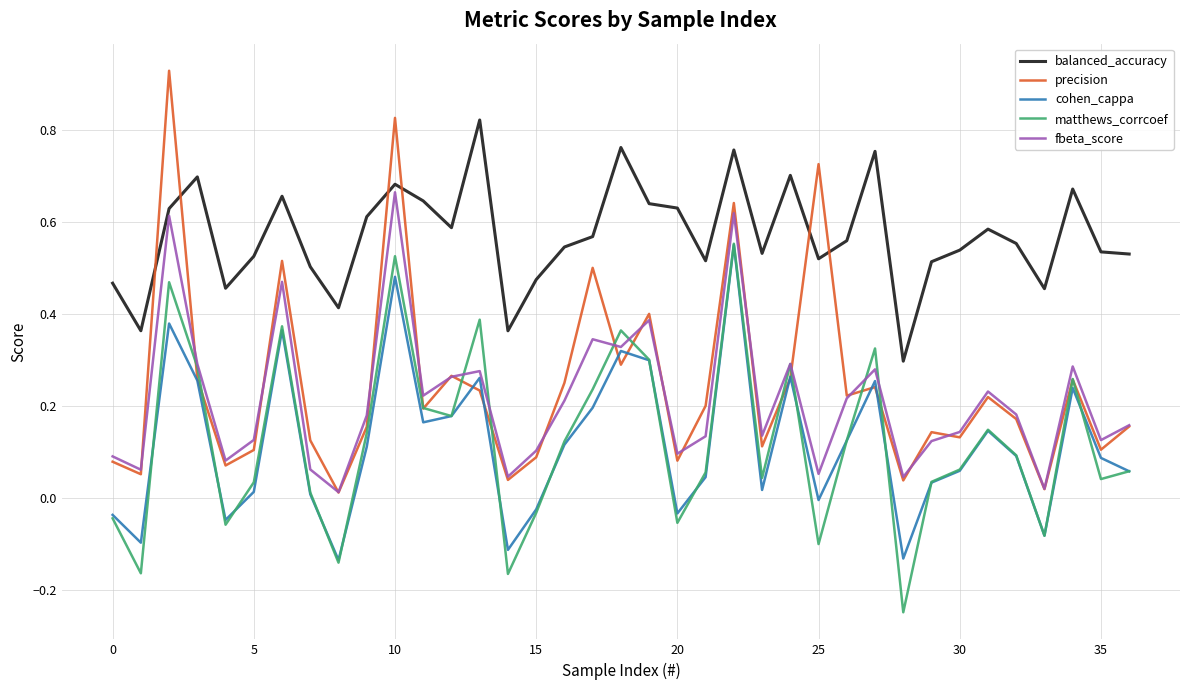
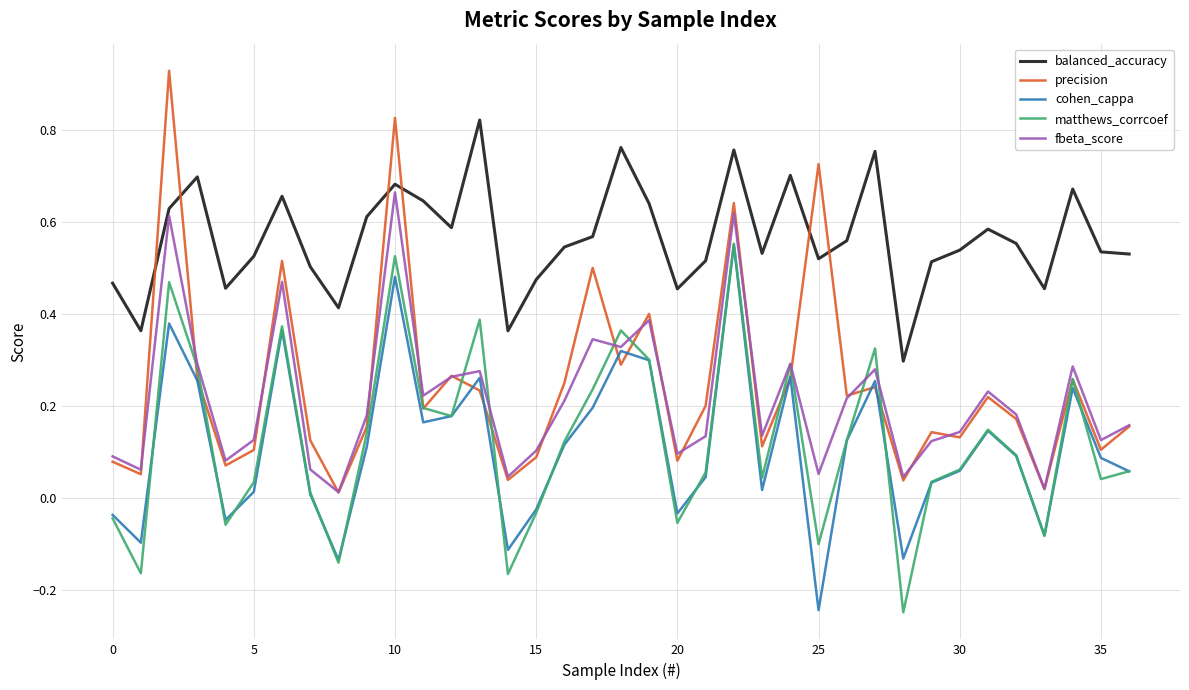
balanced_accuracy, 20: 0.63 -> 0.45
cohen_cappa, 25: 0.00 -> -0.24
